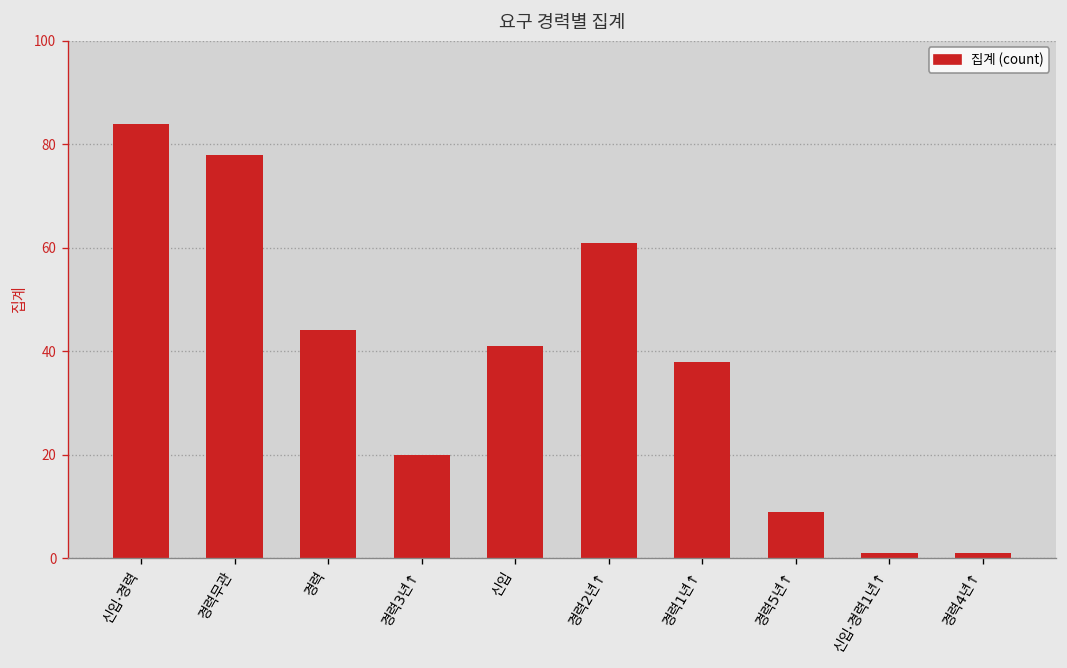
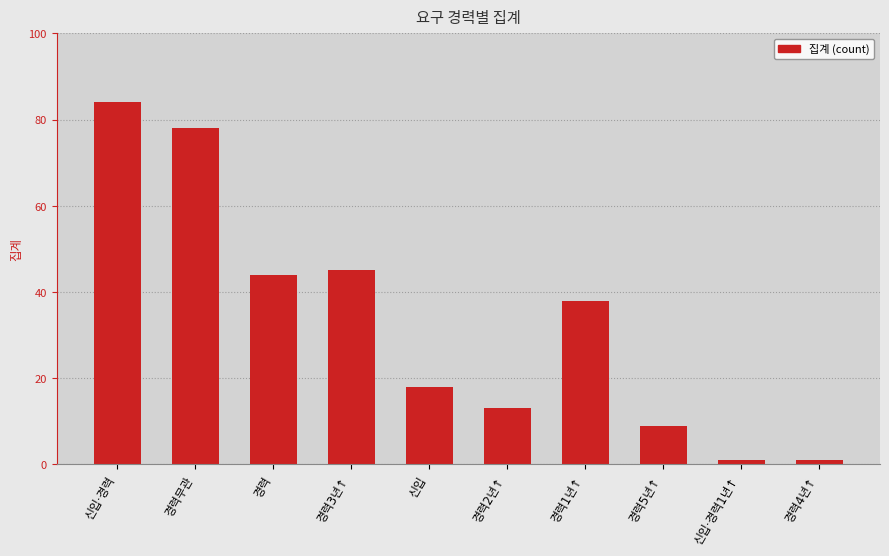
경력3년↑: 20 -> 45
신입: 41 -> 18
경력2년↑: 61 -> 13
